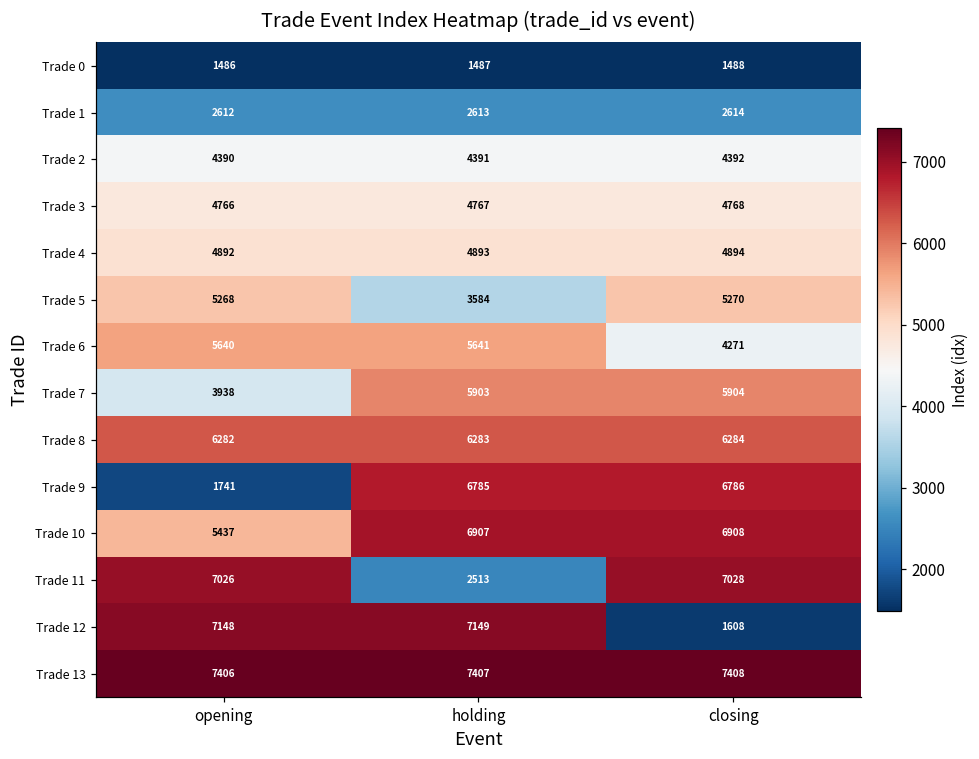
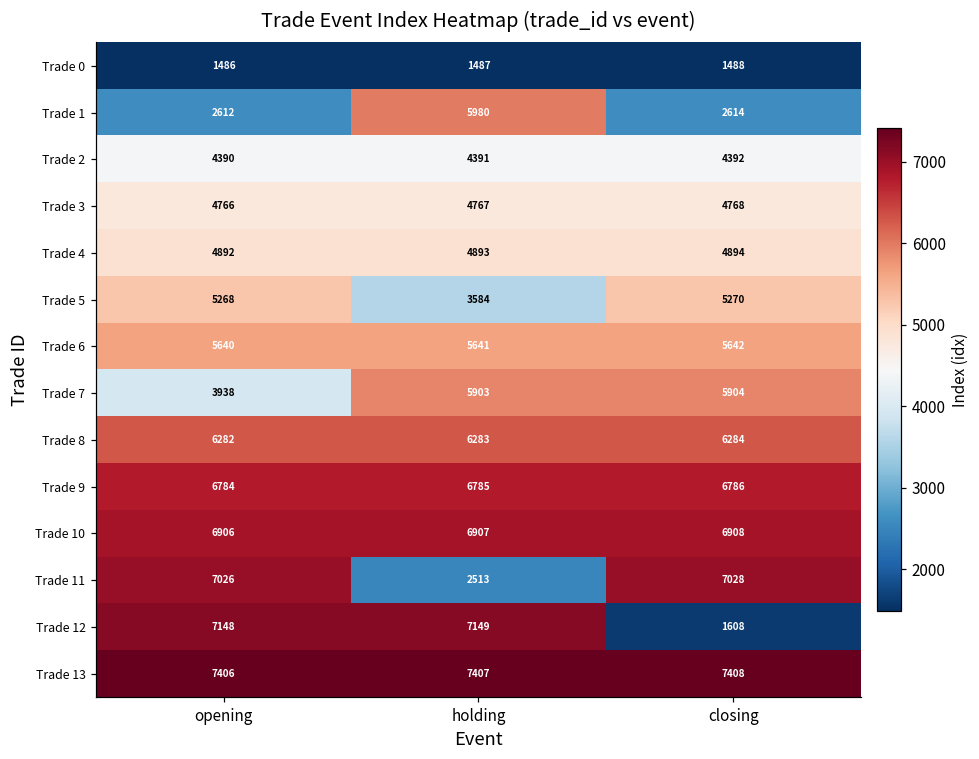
Trade 1, holding: 2613 -> 5980
Trade 6, closing: 4271 -> 5642
Trade 9, opening: 1741 -> 6784
Trade 10, opening: 5437 -> 6906
